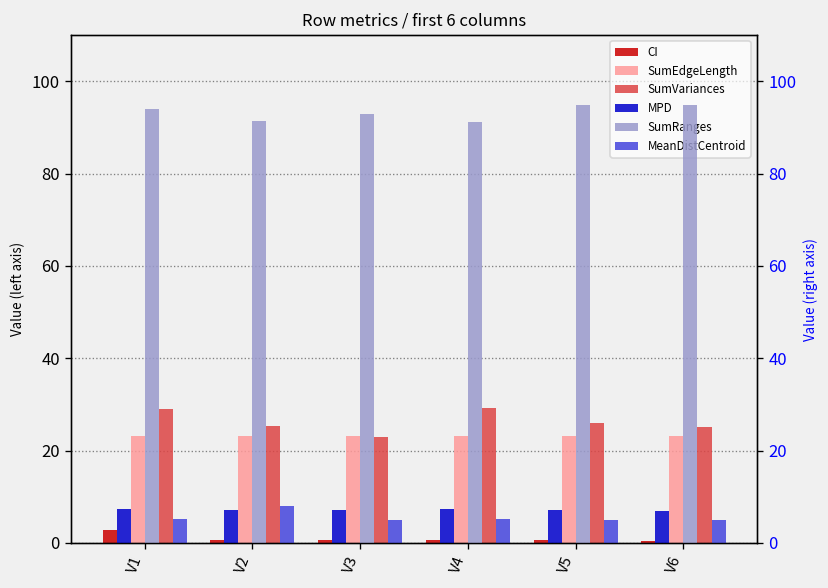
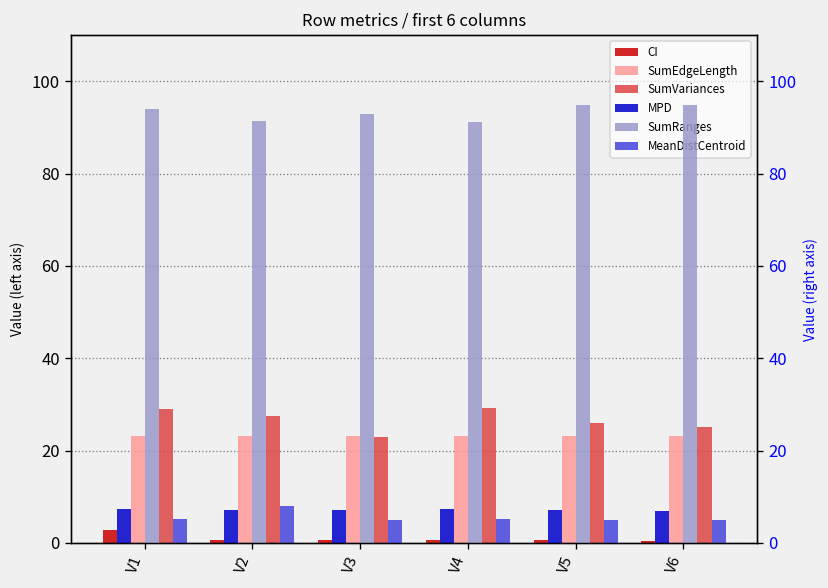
SumVariances, V2: 25 -> 28
